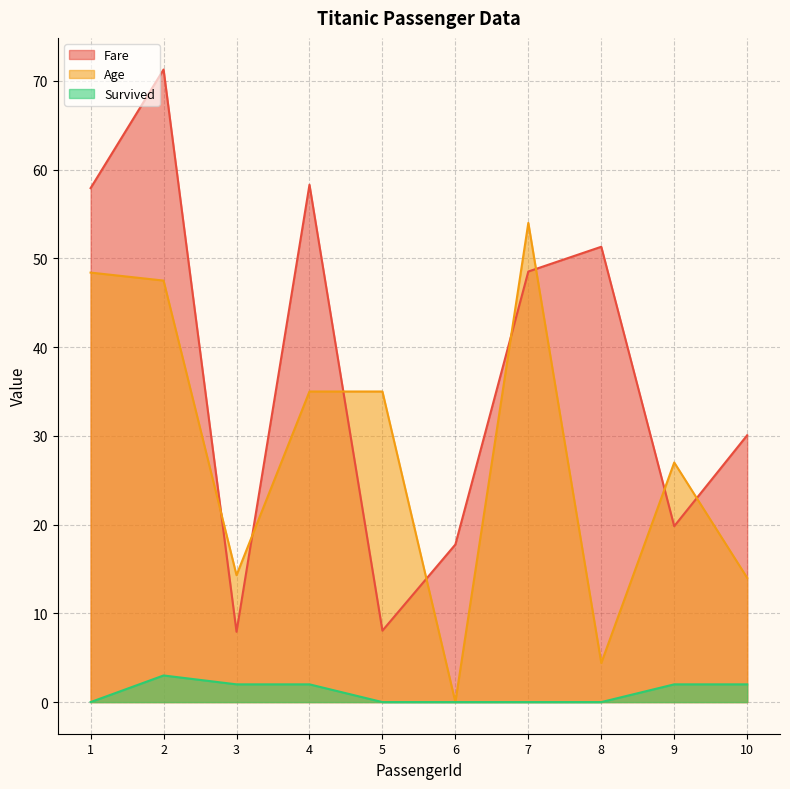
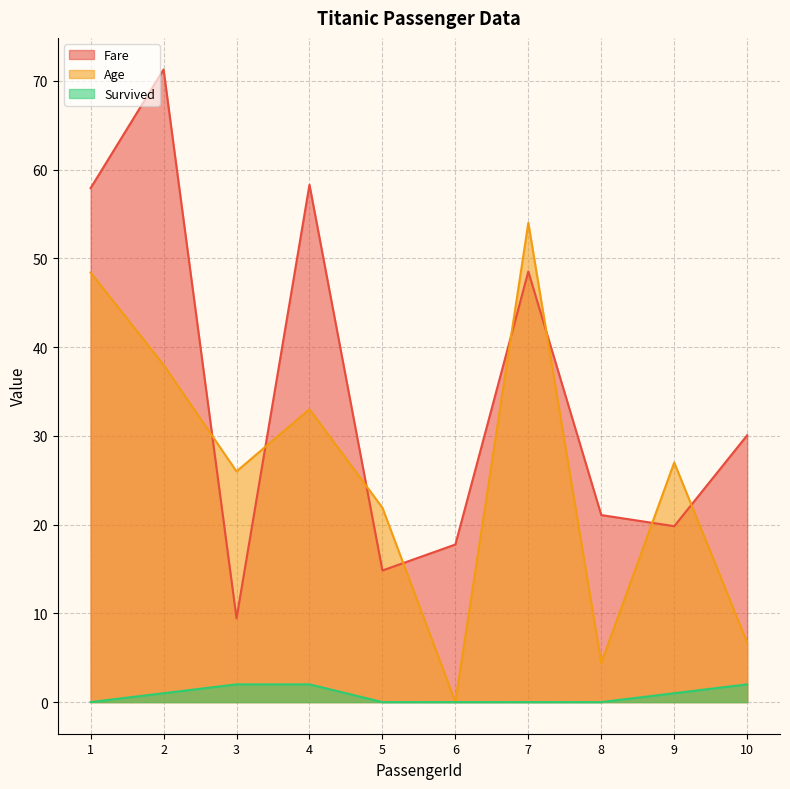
Age, 2: 48 -> 38
Survived, 2: 3 -> 1
Fare, 3: 8 -> 9
Age, 3: 14 -> 26
Age, 4: 35 -> 33
Fare, 5: 8 -> 15
Age, 5: 35 -> 22
Fare, 8: 51 -> 21
Survived, 9: 2 -> 1
Age, 10: 14 -> 7
